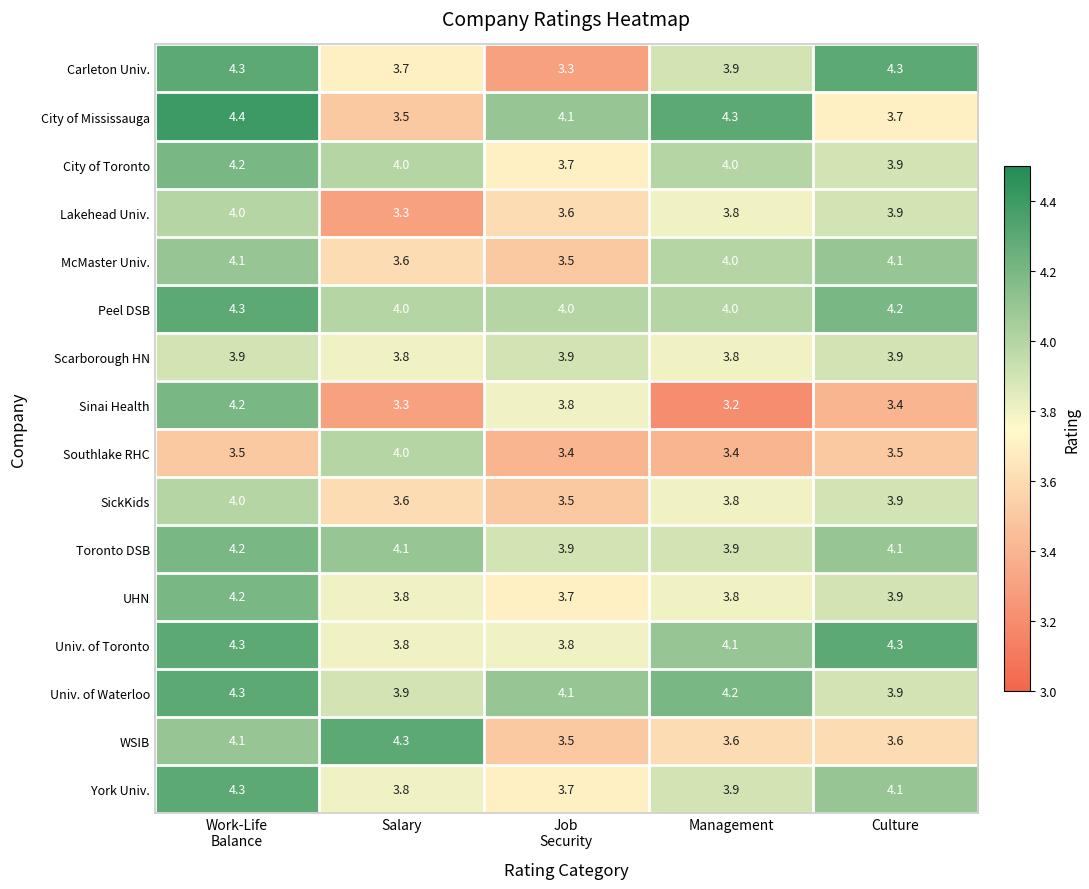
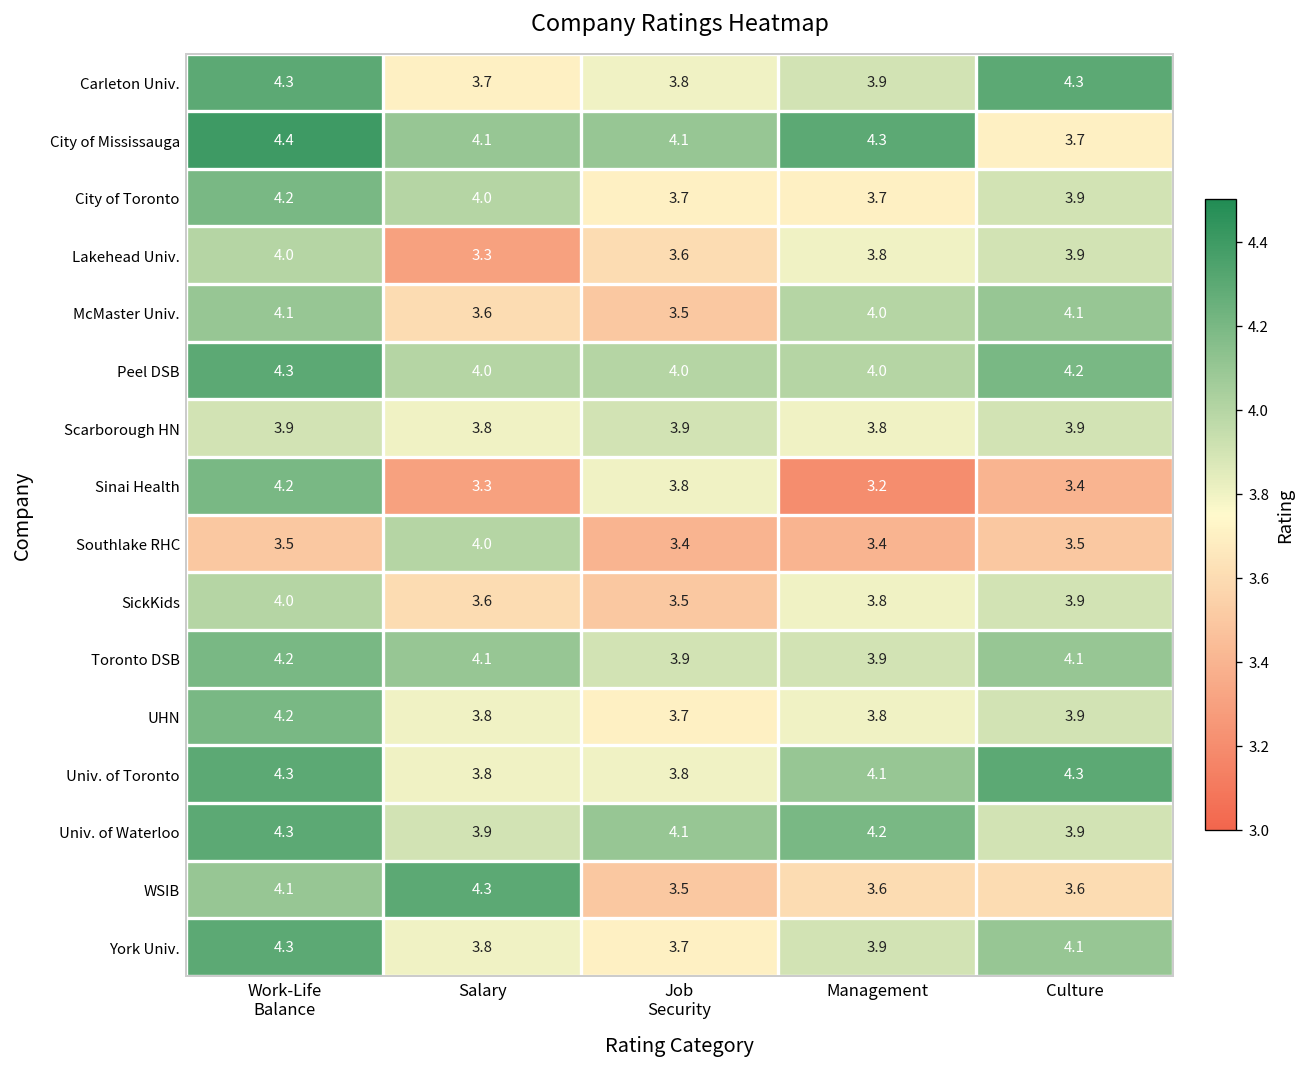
Carleton Univ., Job Security: 3.3 -> 3.8
City of Mississauga, Salary: 3.5 -> 4.1
City of Toronto, Management: 4.0 -> 3.7
